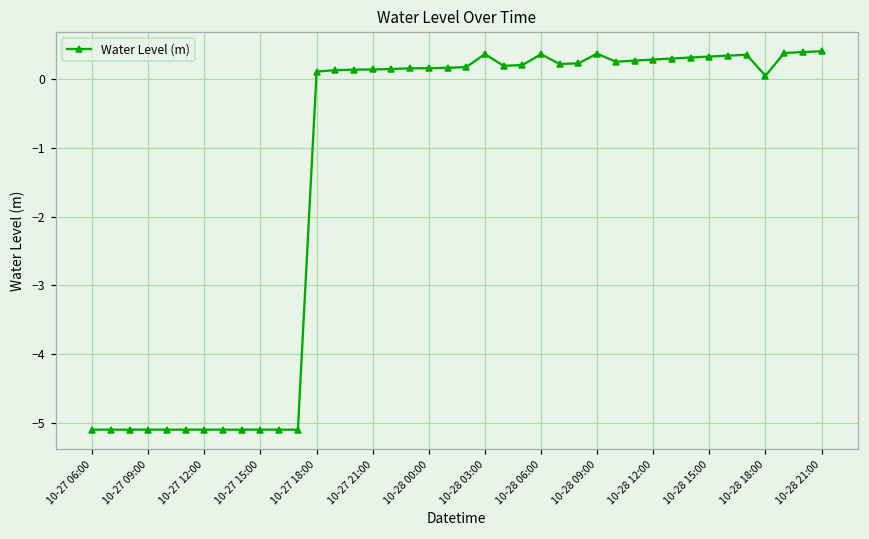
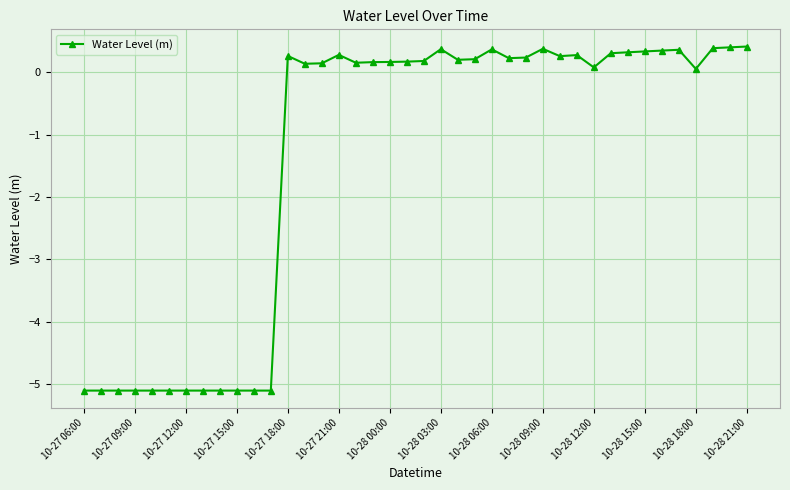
10-27 18:00: 0.1 -> 0.3
10-27 21:00: 0.1 -> 0.3
10-28 12:00: 0.3 -> 0.1
